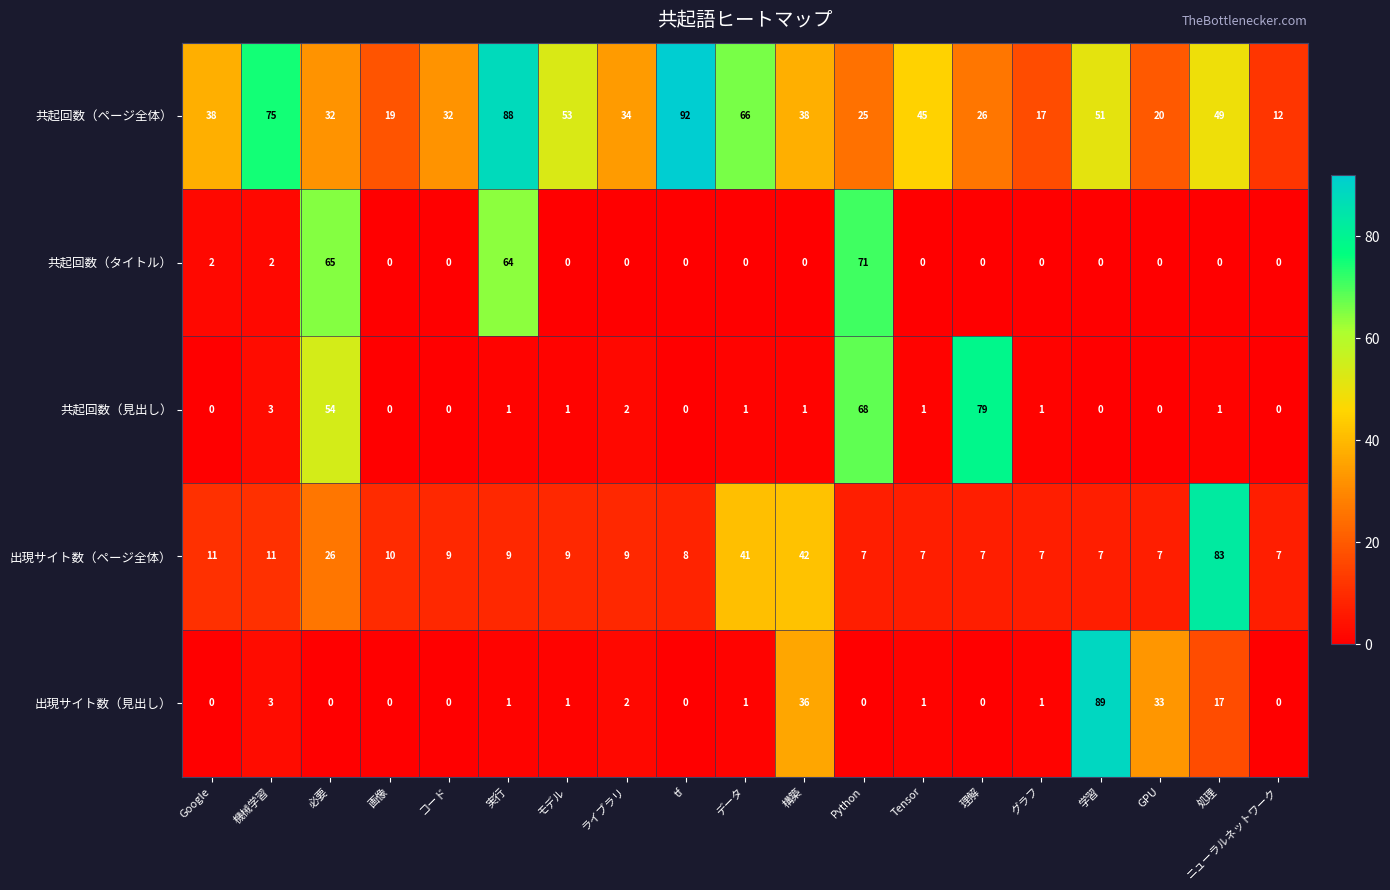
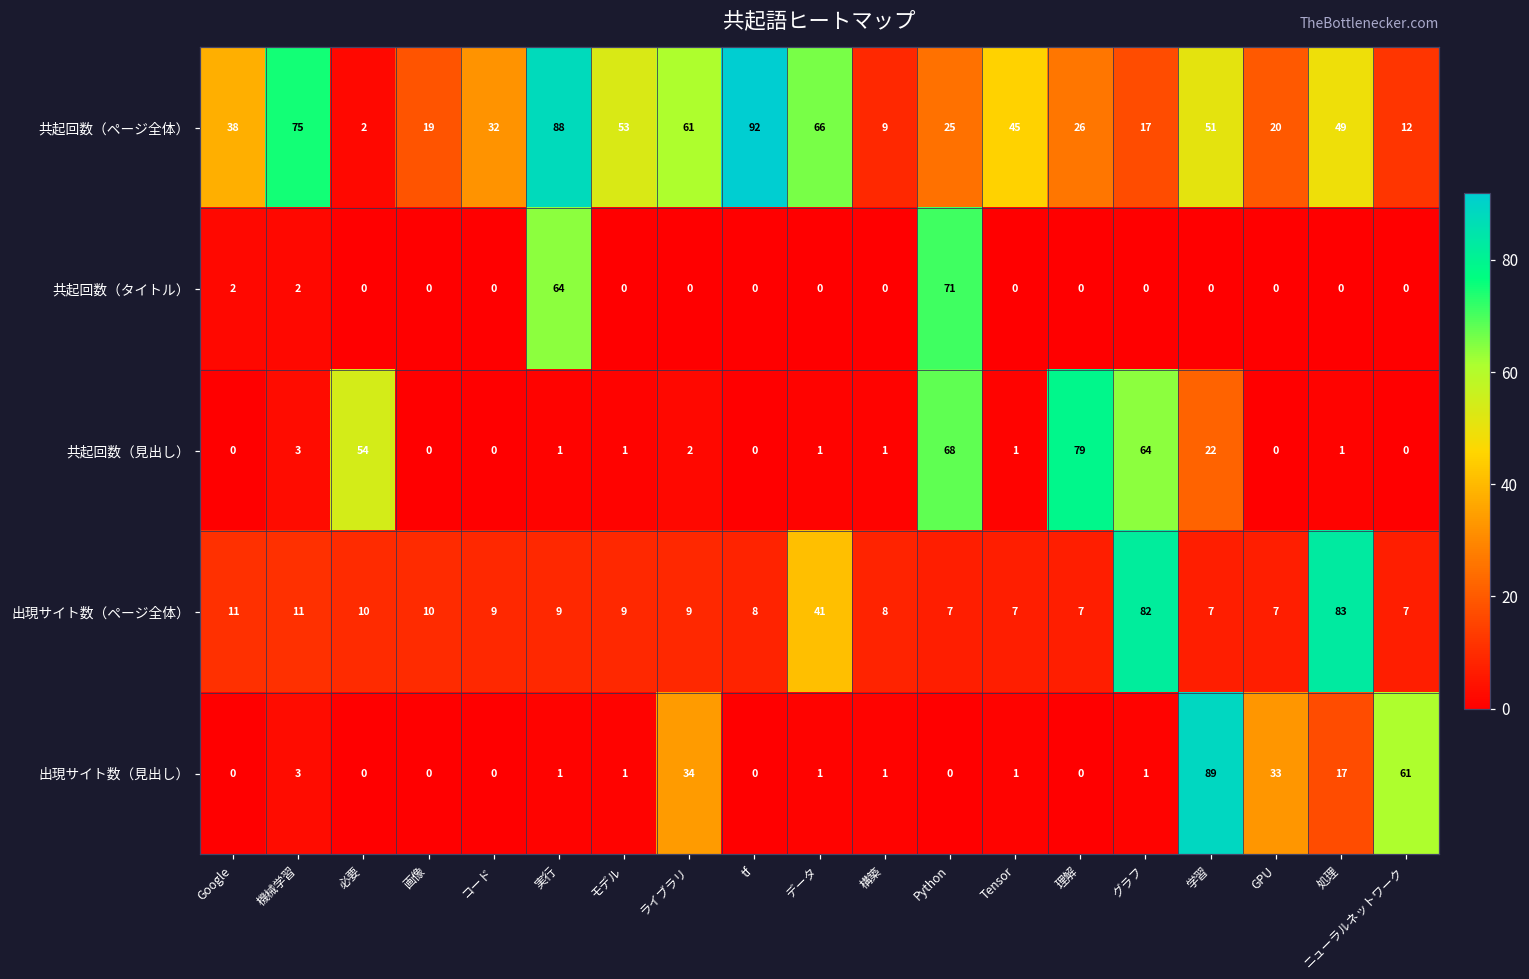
共起回数（ページ全体）, 必要: 32 -> 2
共起回数（ページ全体）, ライブラリ: 34 -> 61
共起回数（ページ全体）, 構築: 38 -> 9
共起回数（タイトル）, 必要: 65 -> 0
共起回数（見出し）, グラフ: 1 -> 64
共起回数（見出し）, 学習: 0 -> 22
出現サイト数（ページ全体）, 必要: 26 -> 10
出現サイト数（ページ全体）, 構築: 42 -> 8
出現サイト数（ページ全体）, グラフ: 7 -> 82
出現サイト数（見出し）, ライブラリ: 2 -> 34
出現サイト数（見出し）, 構築: 36 -> 1
出現サイト数（見出し）, ニューラルネットワーク: 0 -> 61
